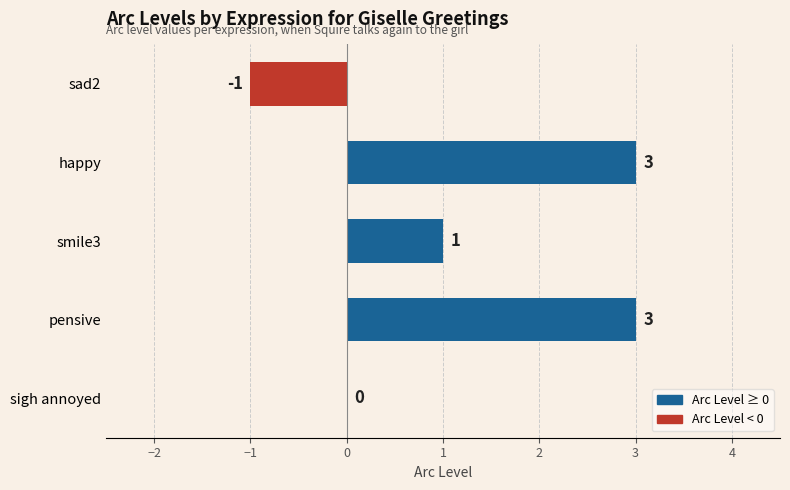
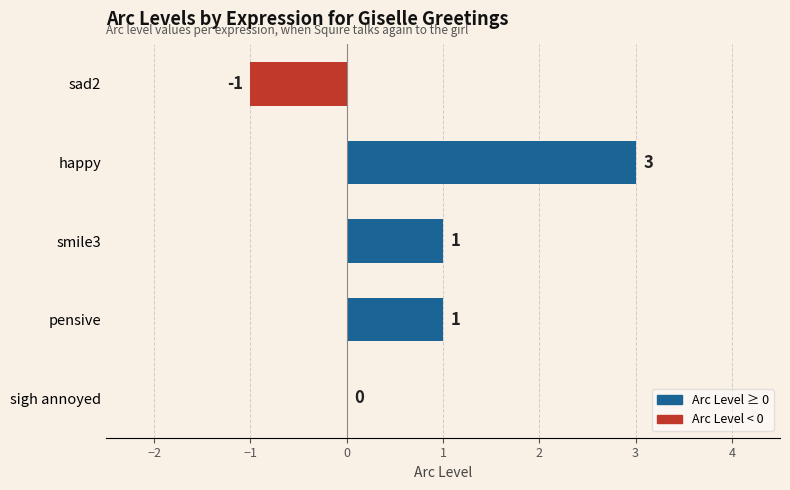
pensive: 3 -> 1
